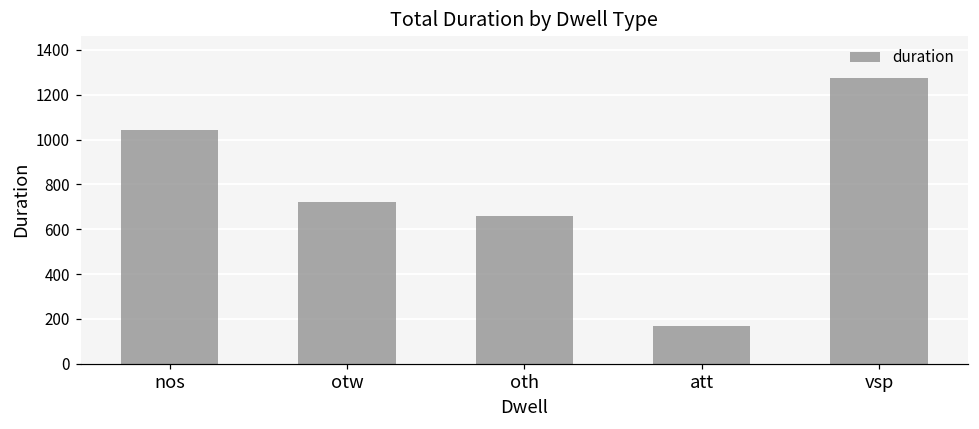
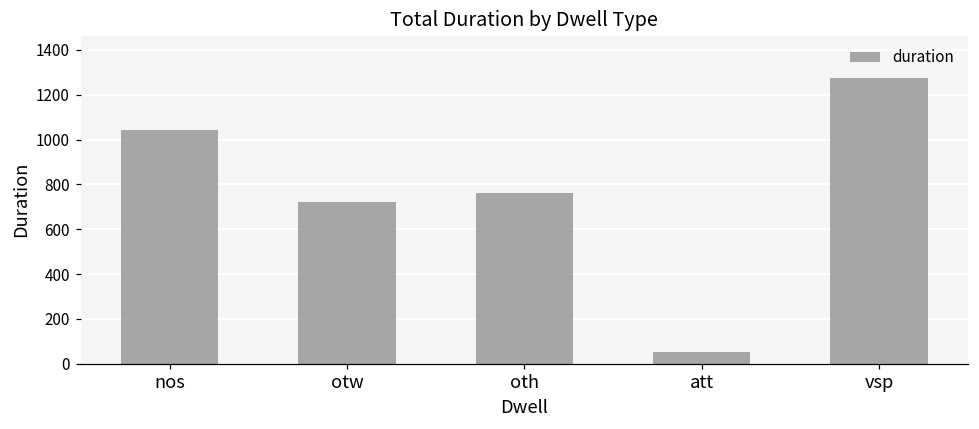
oth: 660 -> 760
att: 170 -> 50
